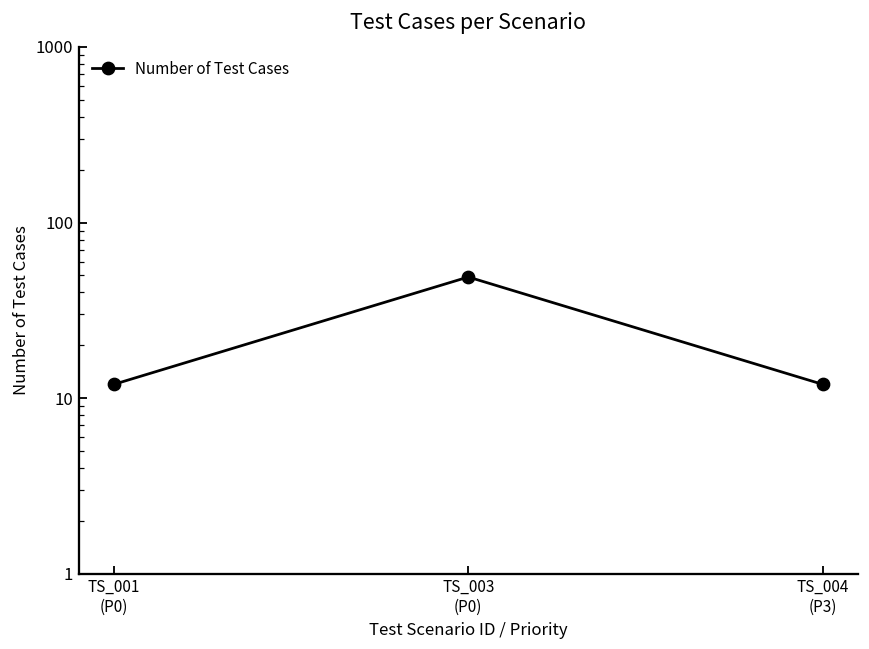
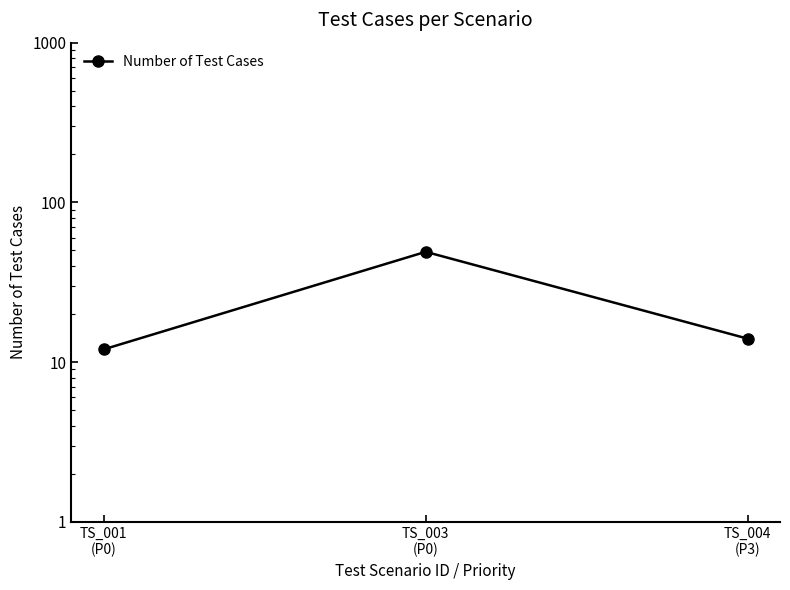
TS_004 (P3): 12 -> 14
